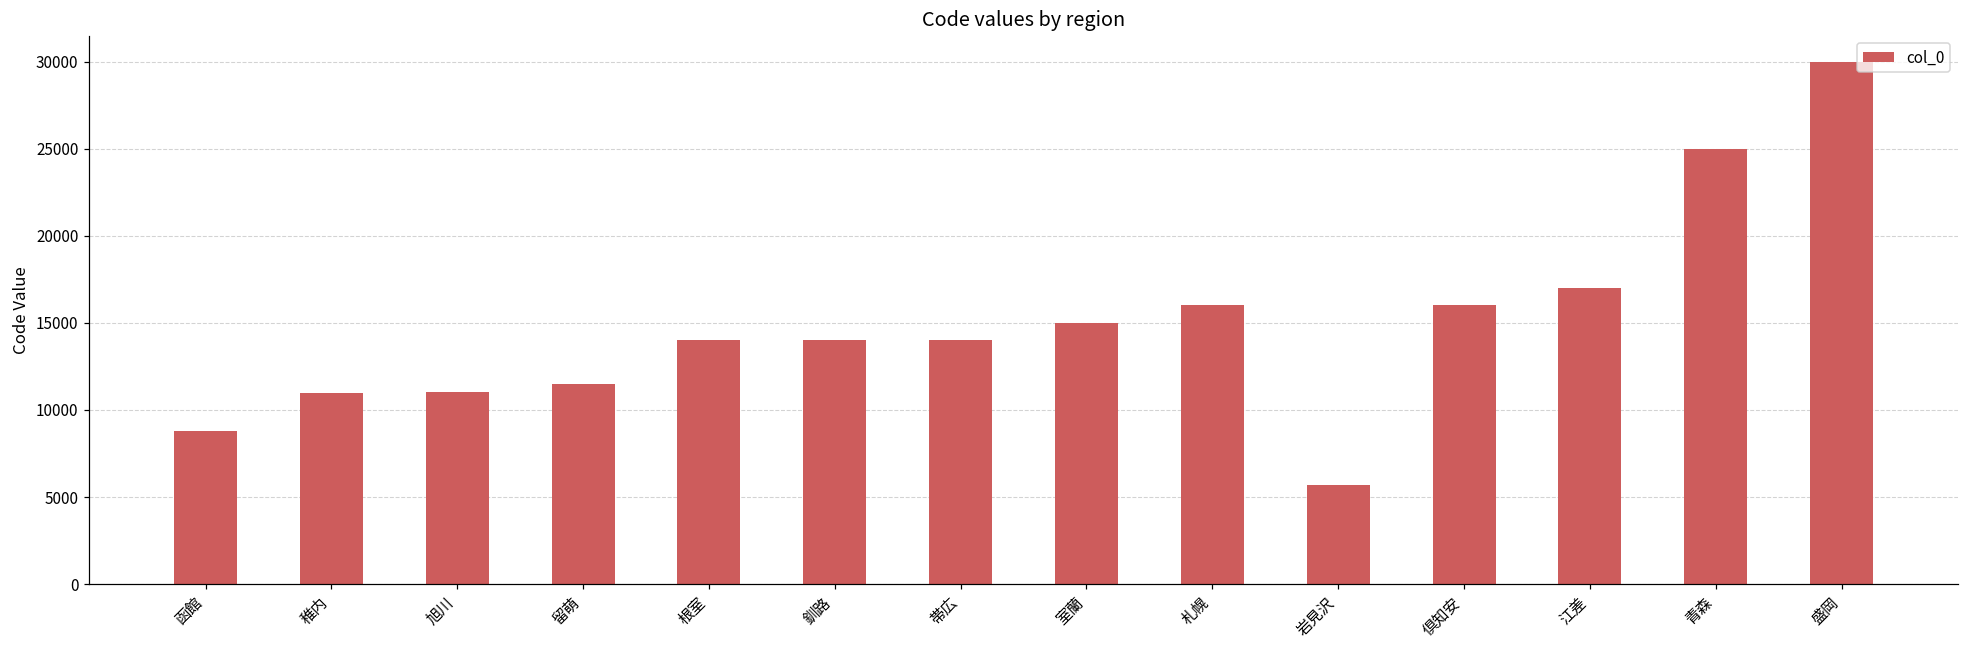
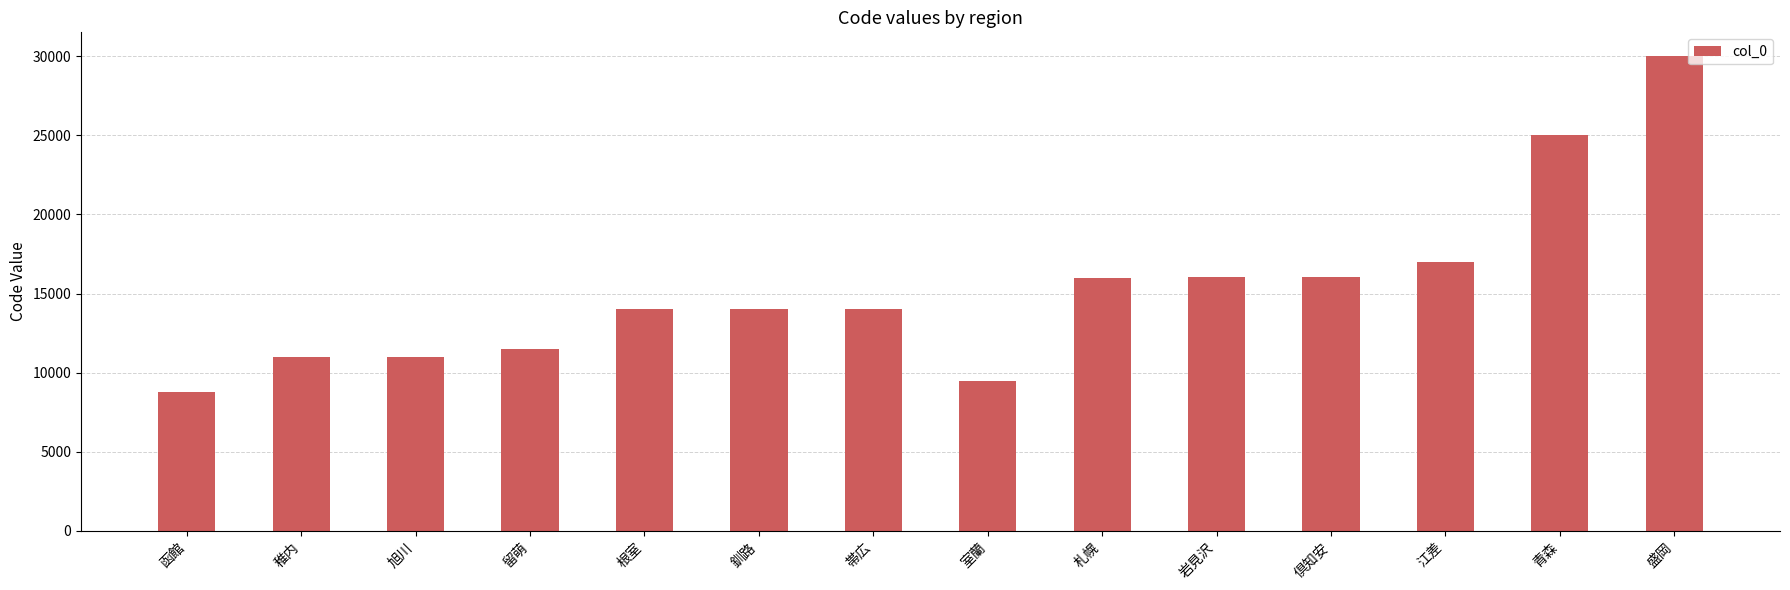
室蘭: 15000 -> 9500
岩見沢: 5700 -> 16000
